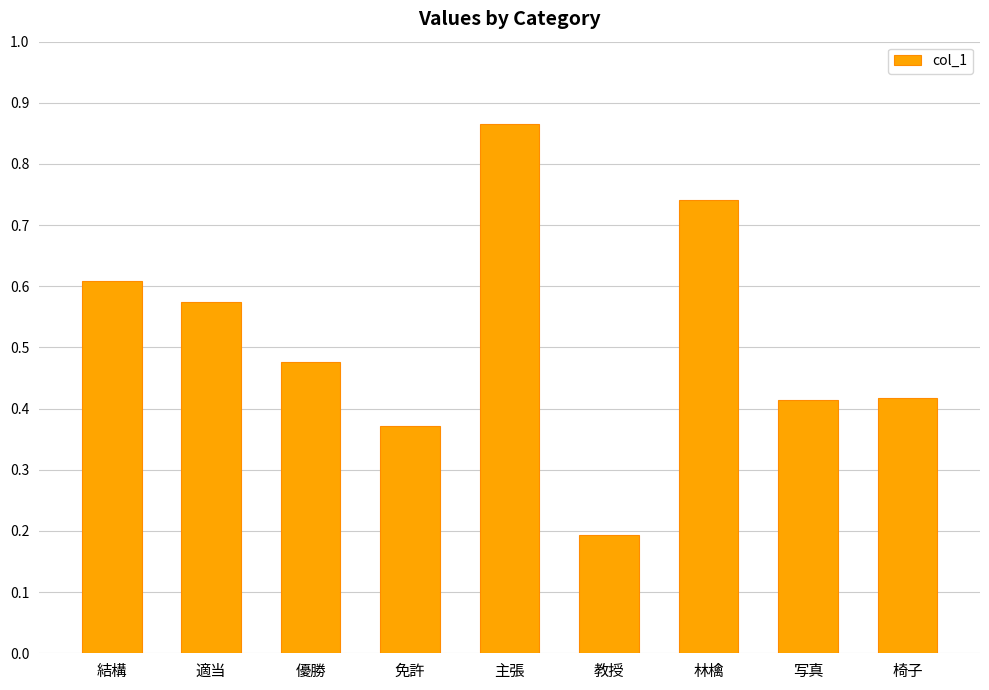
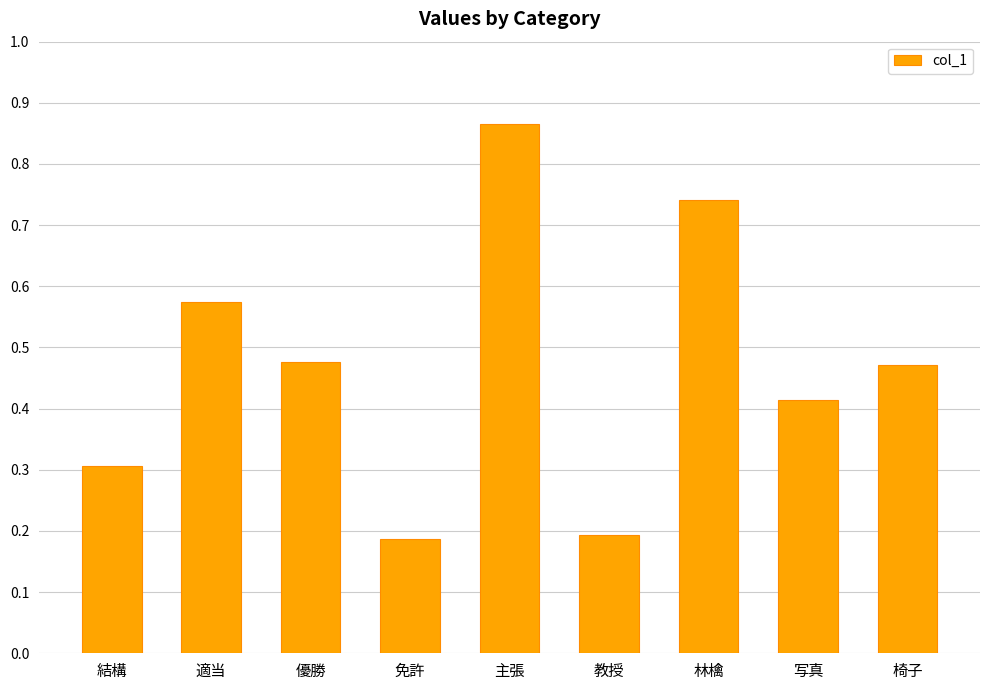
結構: 0.61 -> 0.31
免許: 0.37 -> 0.19
椅子: 0.42 -> 0.47
